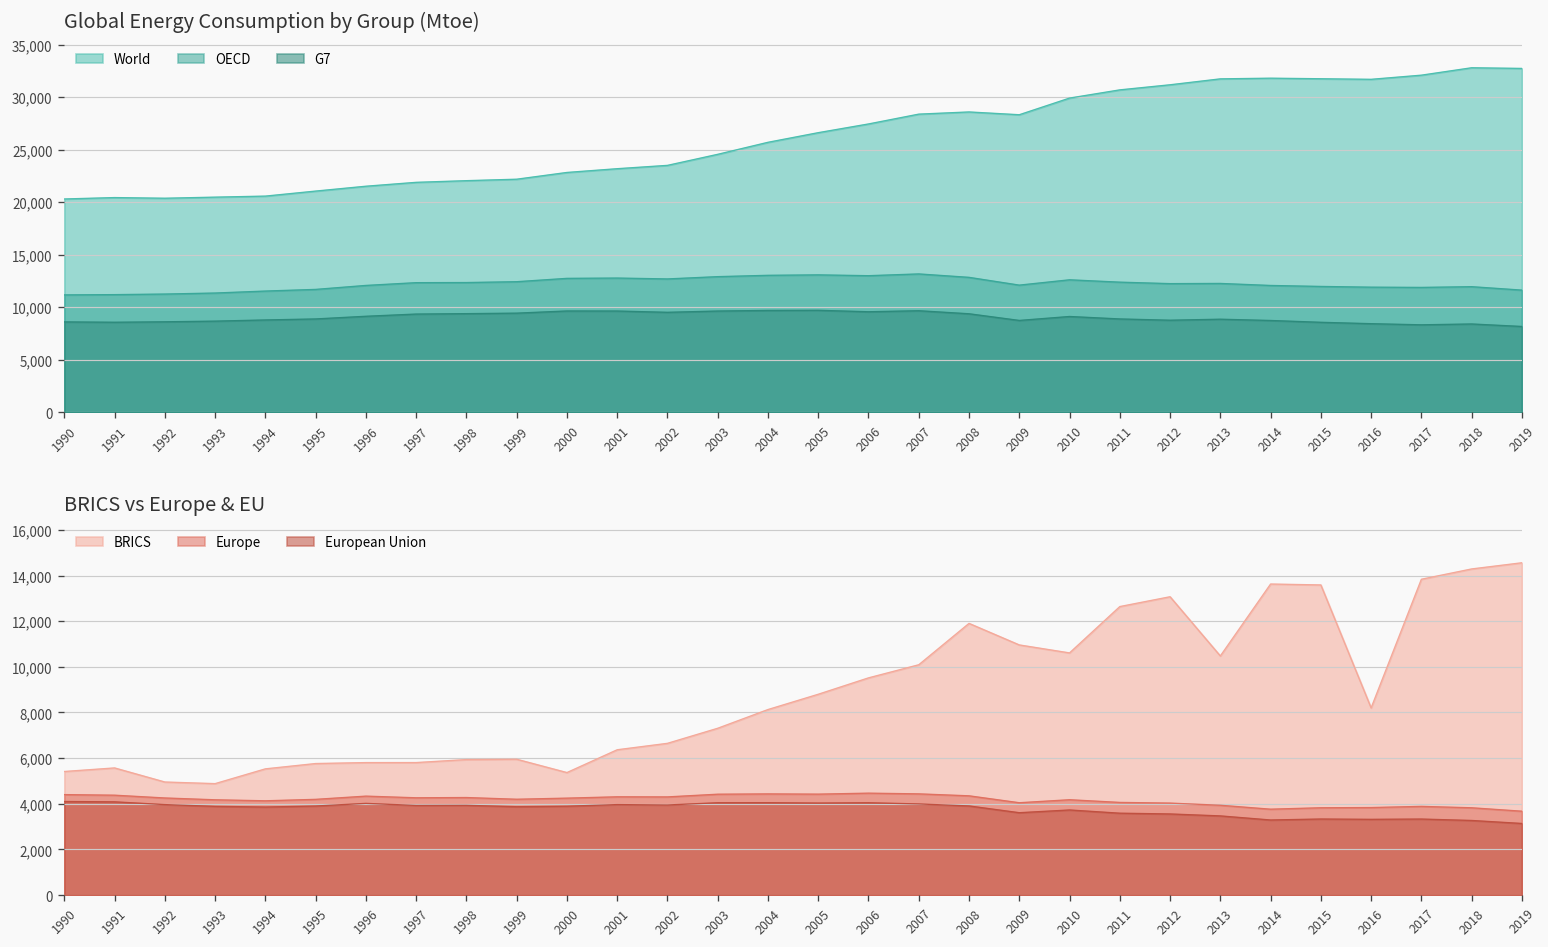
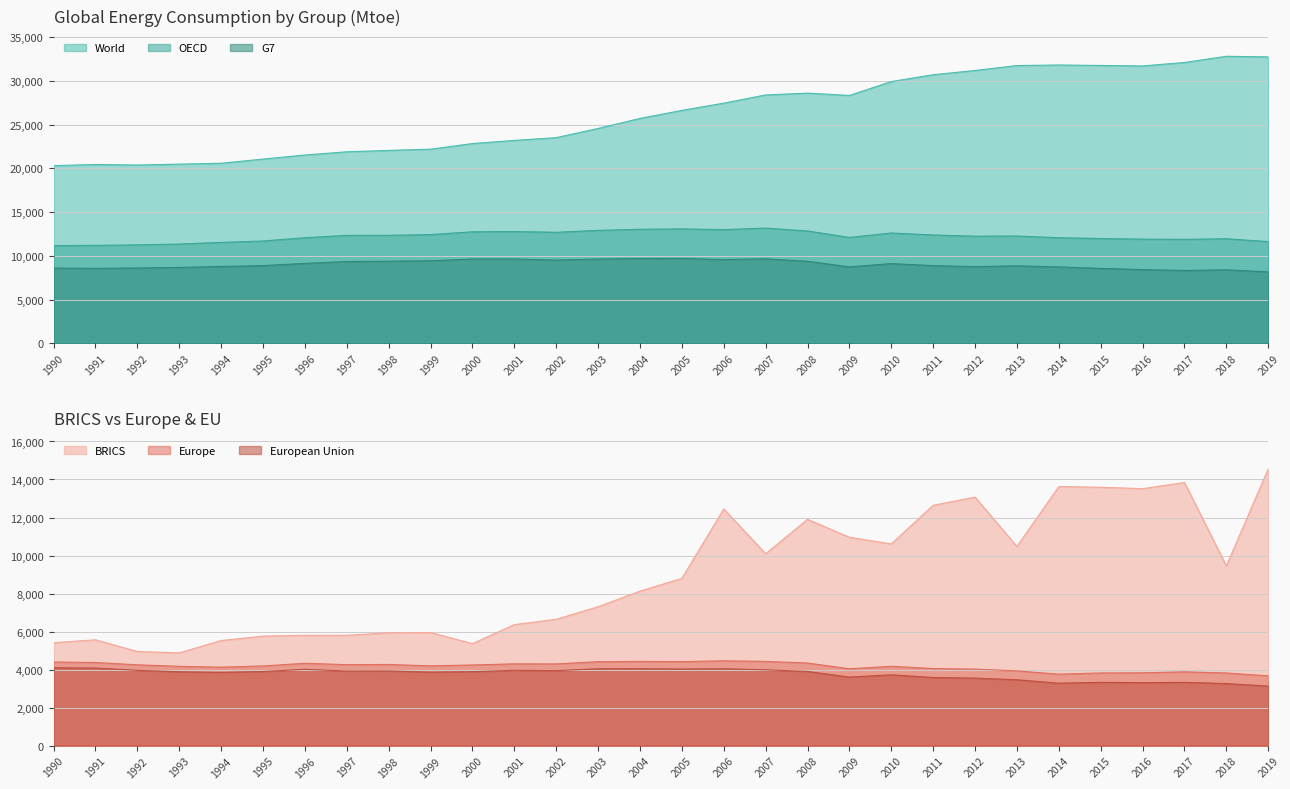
BRICS vs Europe & EU, BRICS, 2006: 9,500 -> 12,400
BRICS vs Europe & EU, BRICS, 2016: 8,200 -> 13,500
BRICS vs Europe & EU, BRICS, 2018: 14,300 -> 9,500
